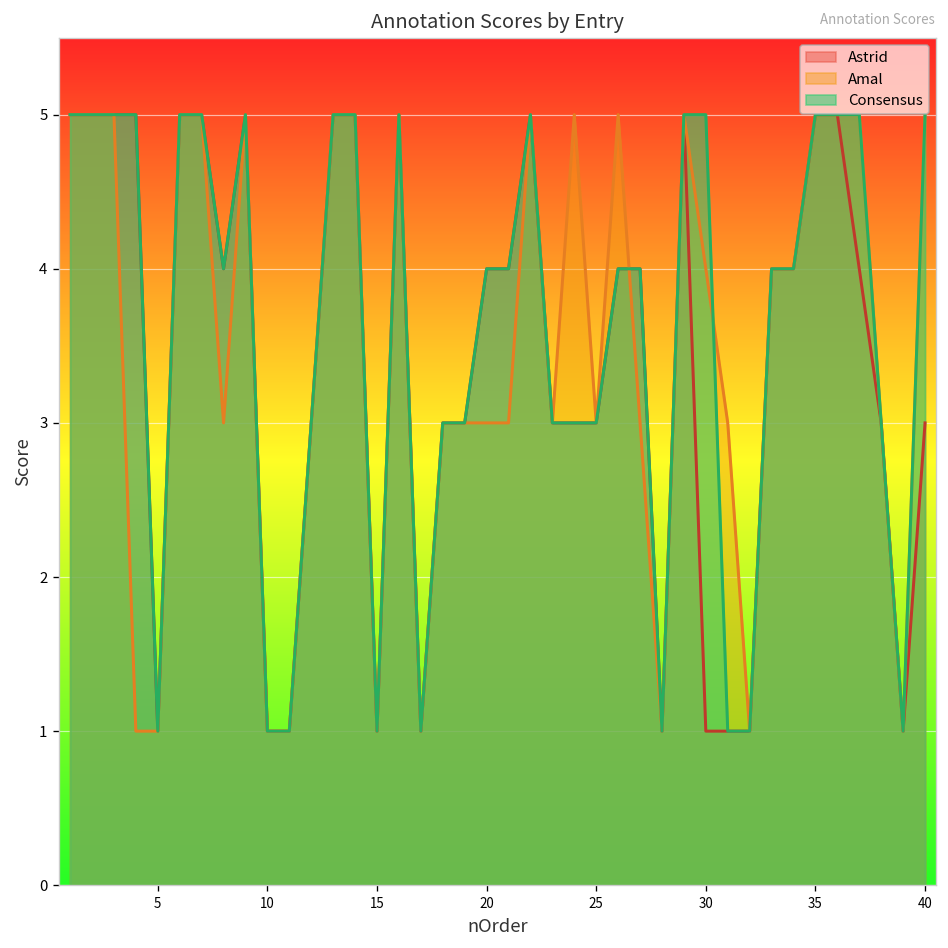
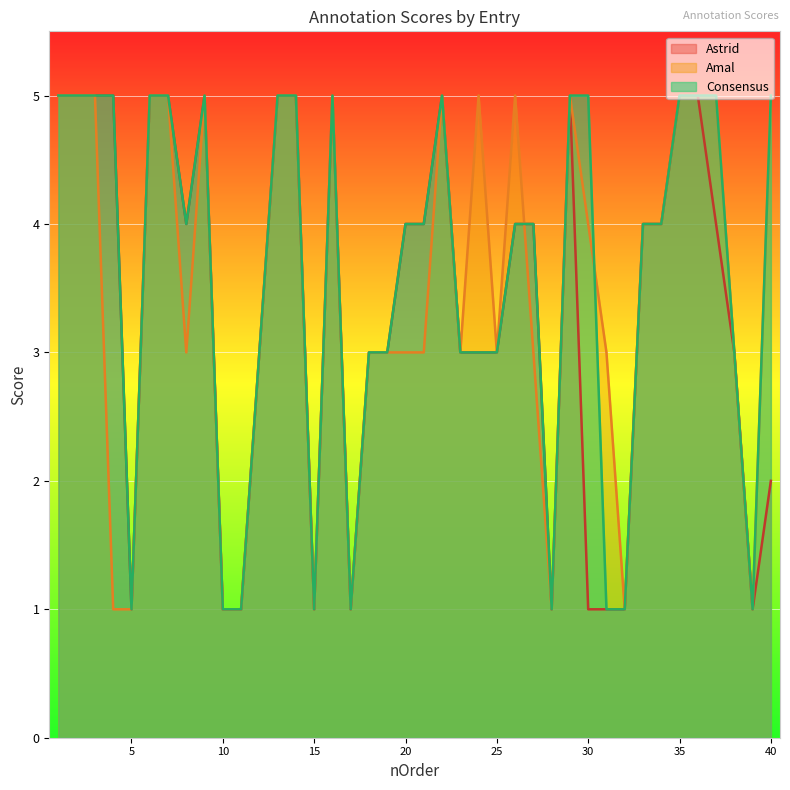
Astrid, 40: 3 -> 2
